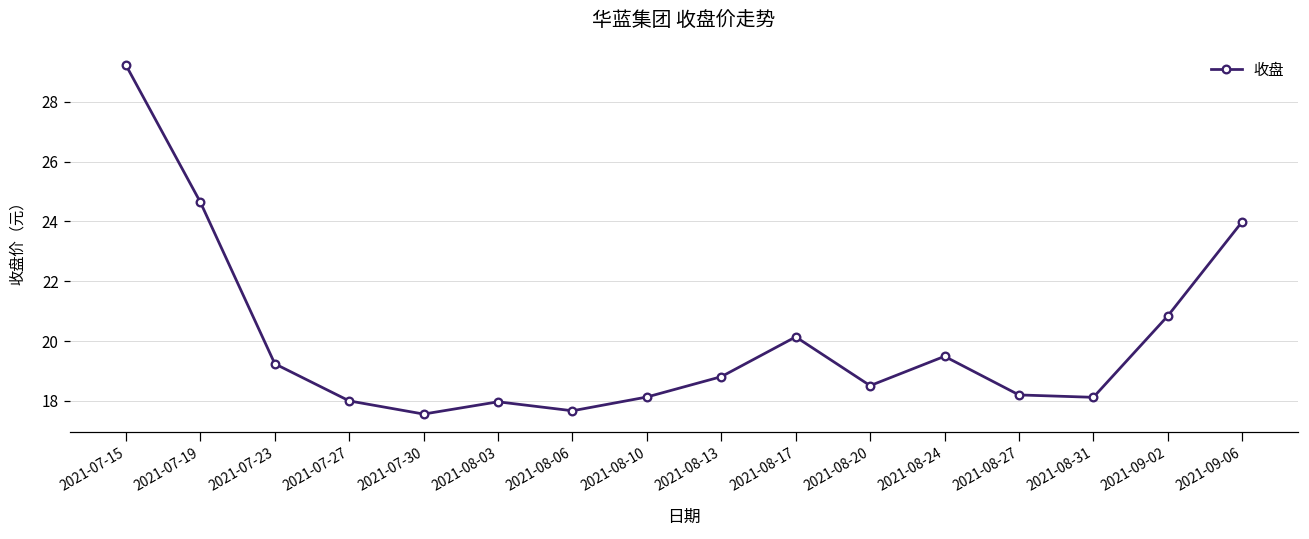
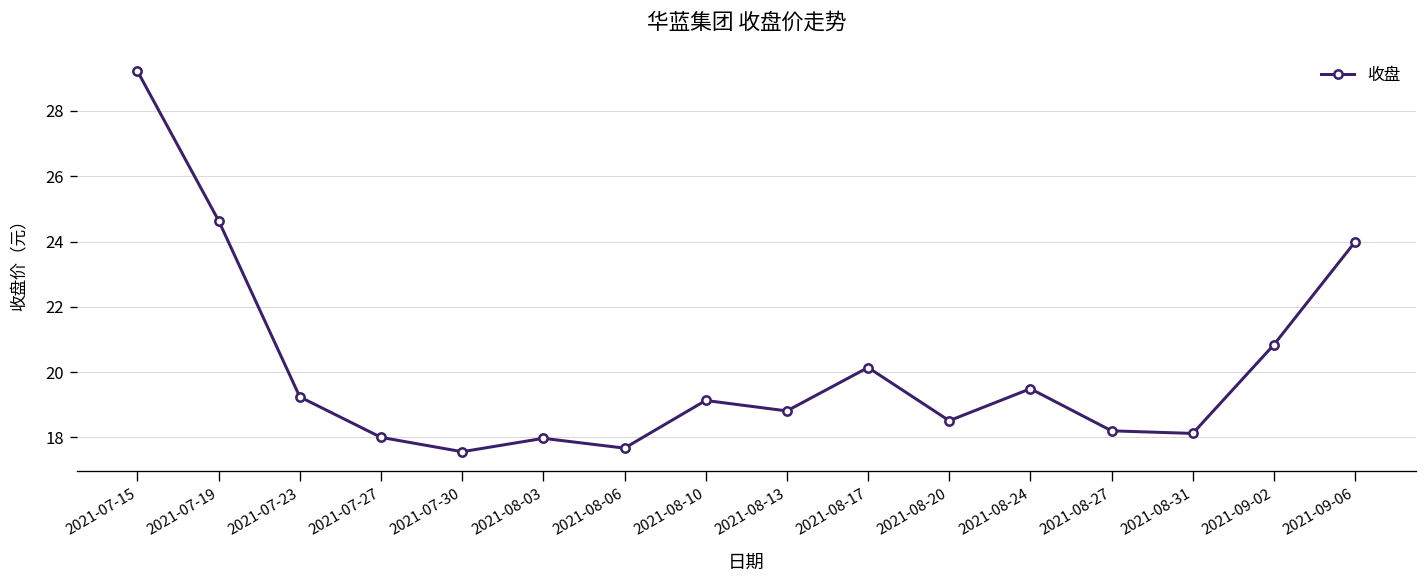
2021-08-10: 18.1 -> 19.1
